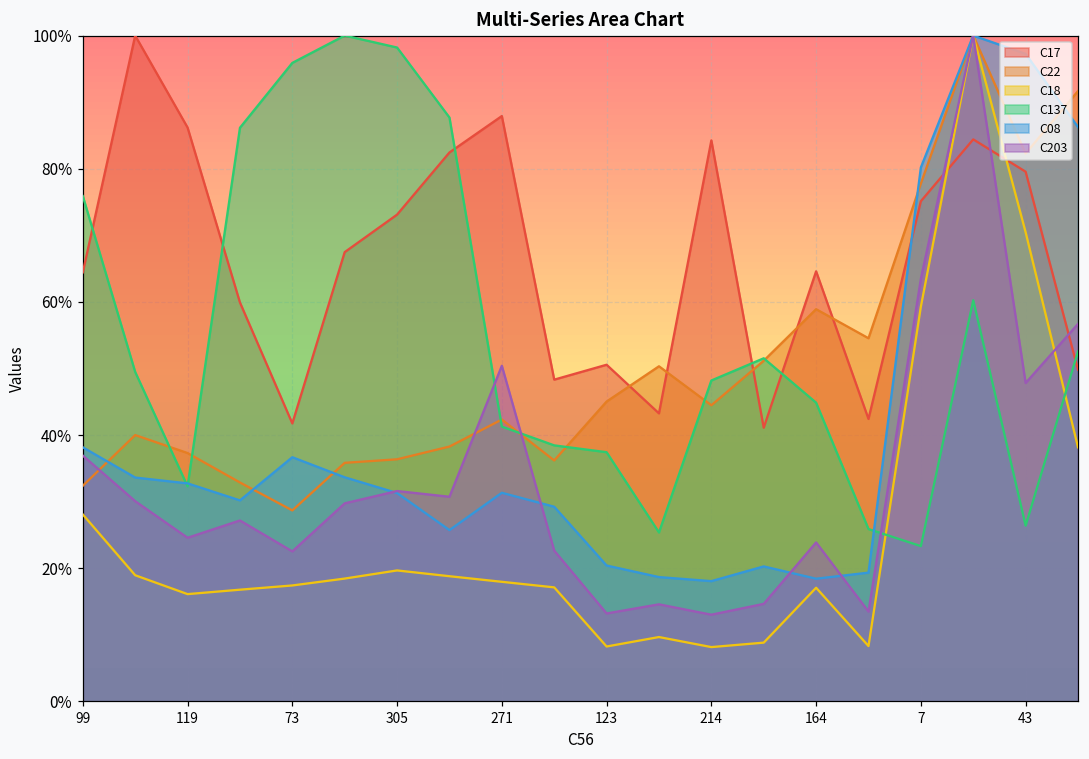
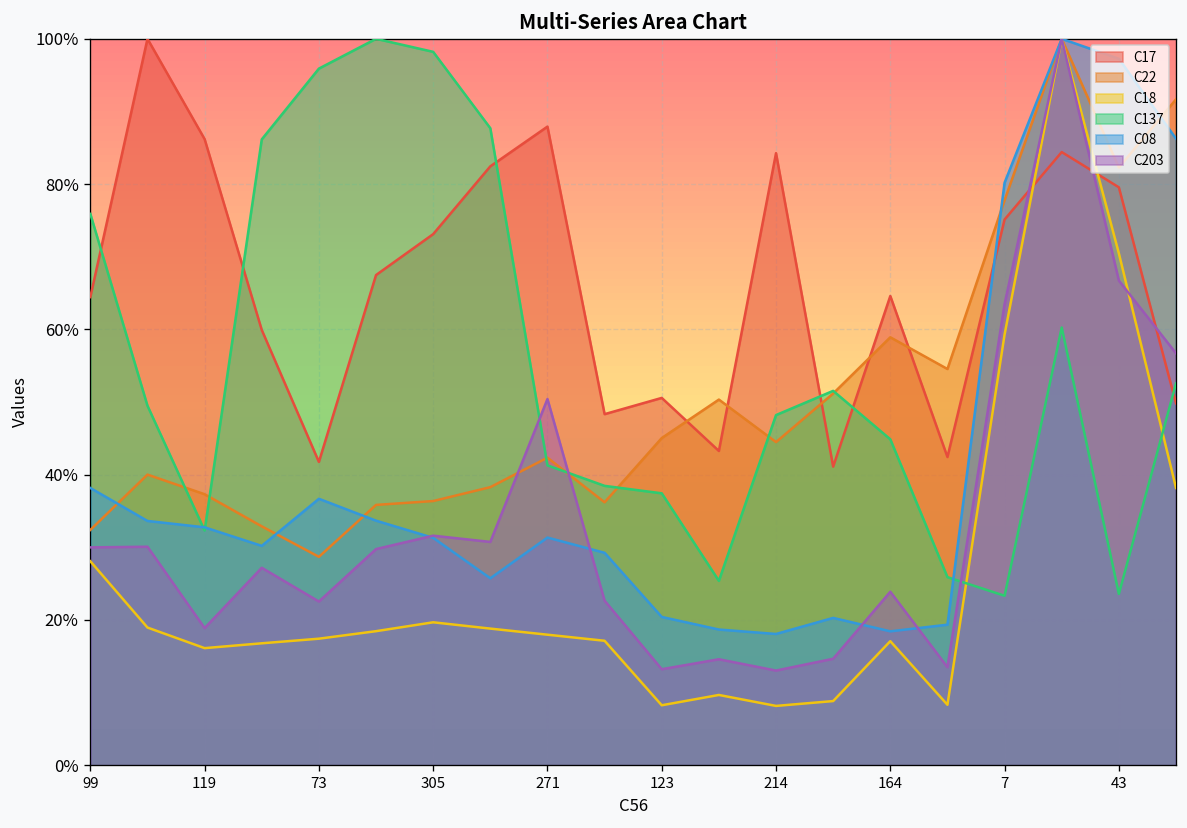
C203, 99: 37% -> 30%
C203, 119: 25% -> 19%
C137, 43: 26% -> 24%
C203, 43: 48% -> 67%
